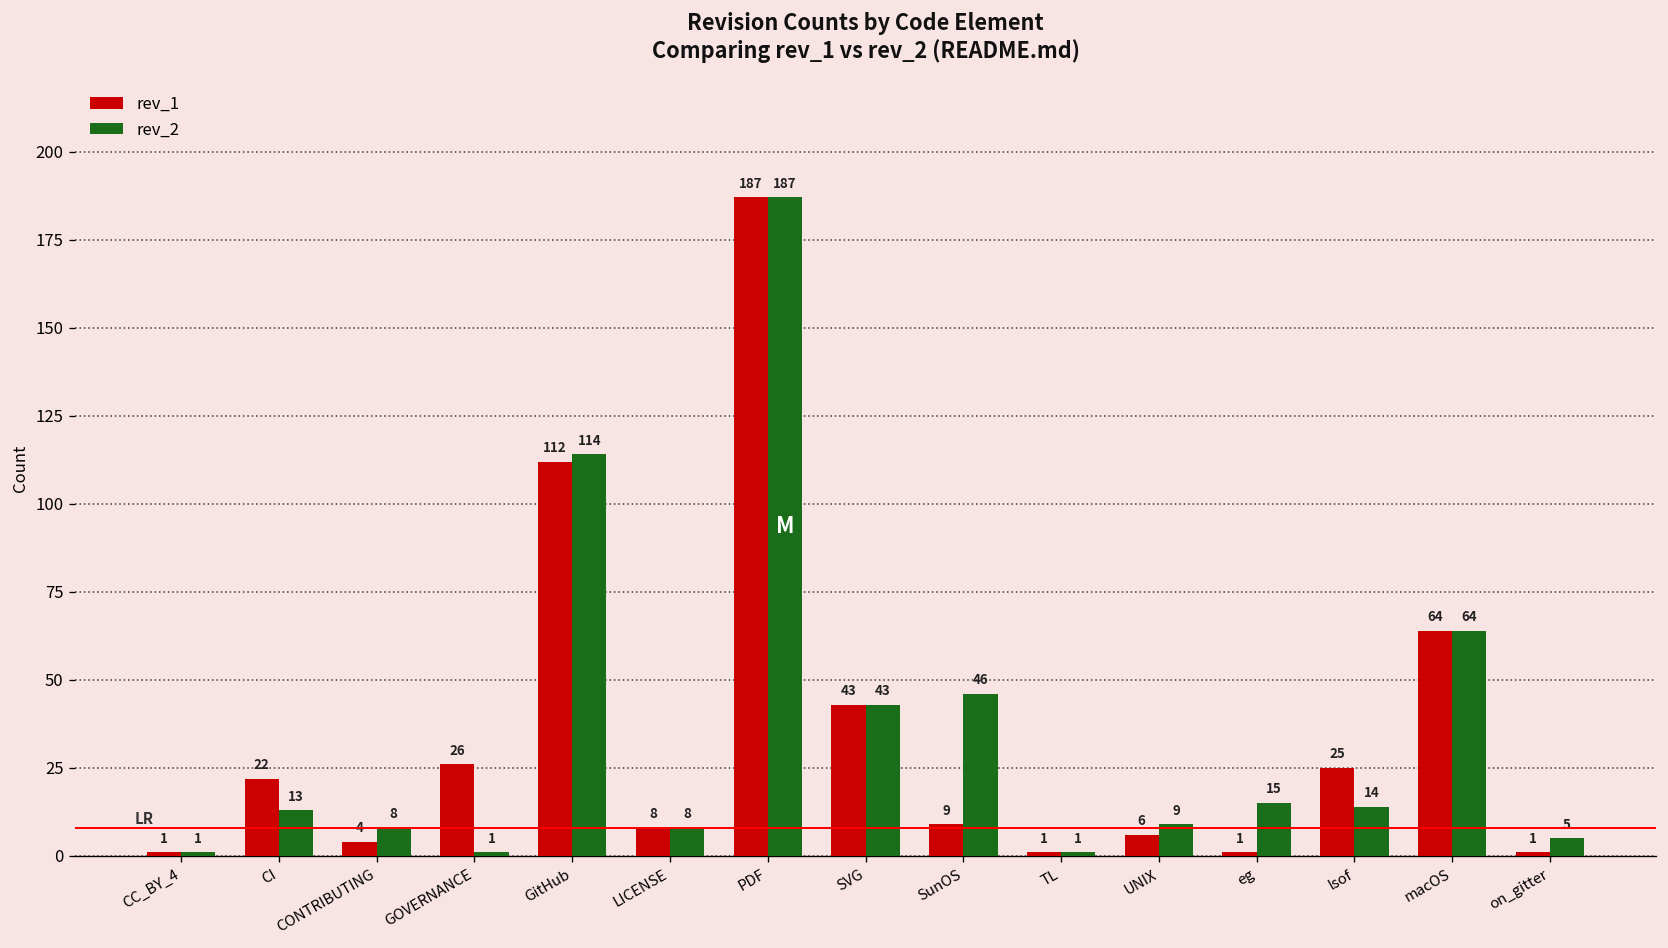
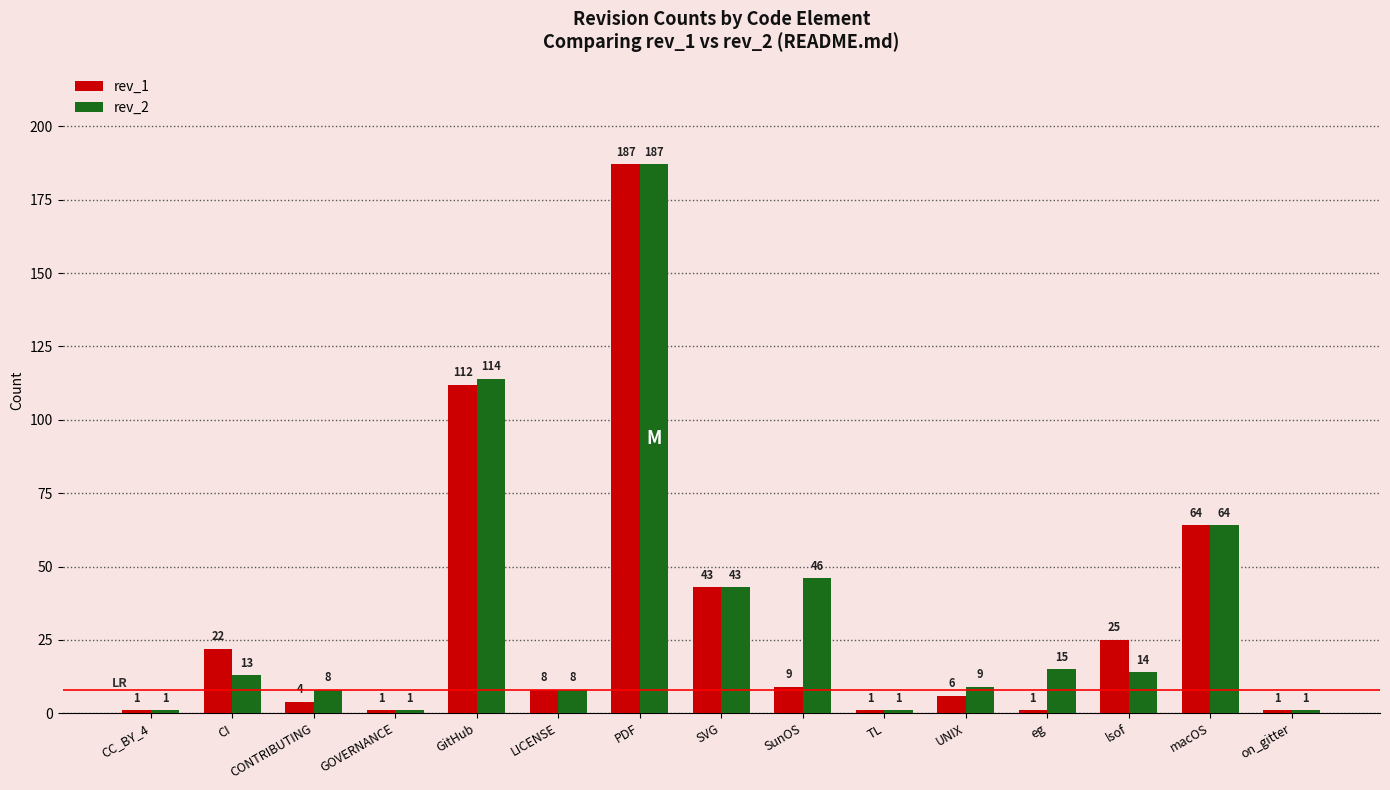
rev_1, GOVERNANCE: 26 -> 1
rev_2, on_gitter: 5 -> 1
